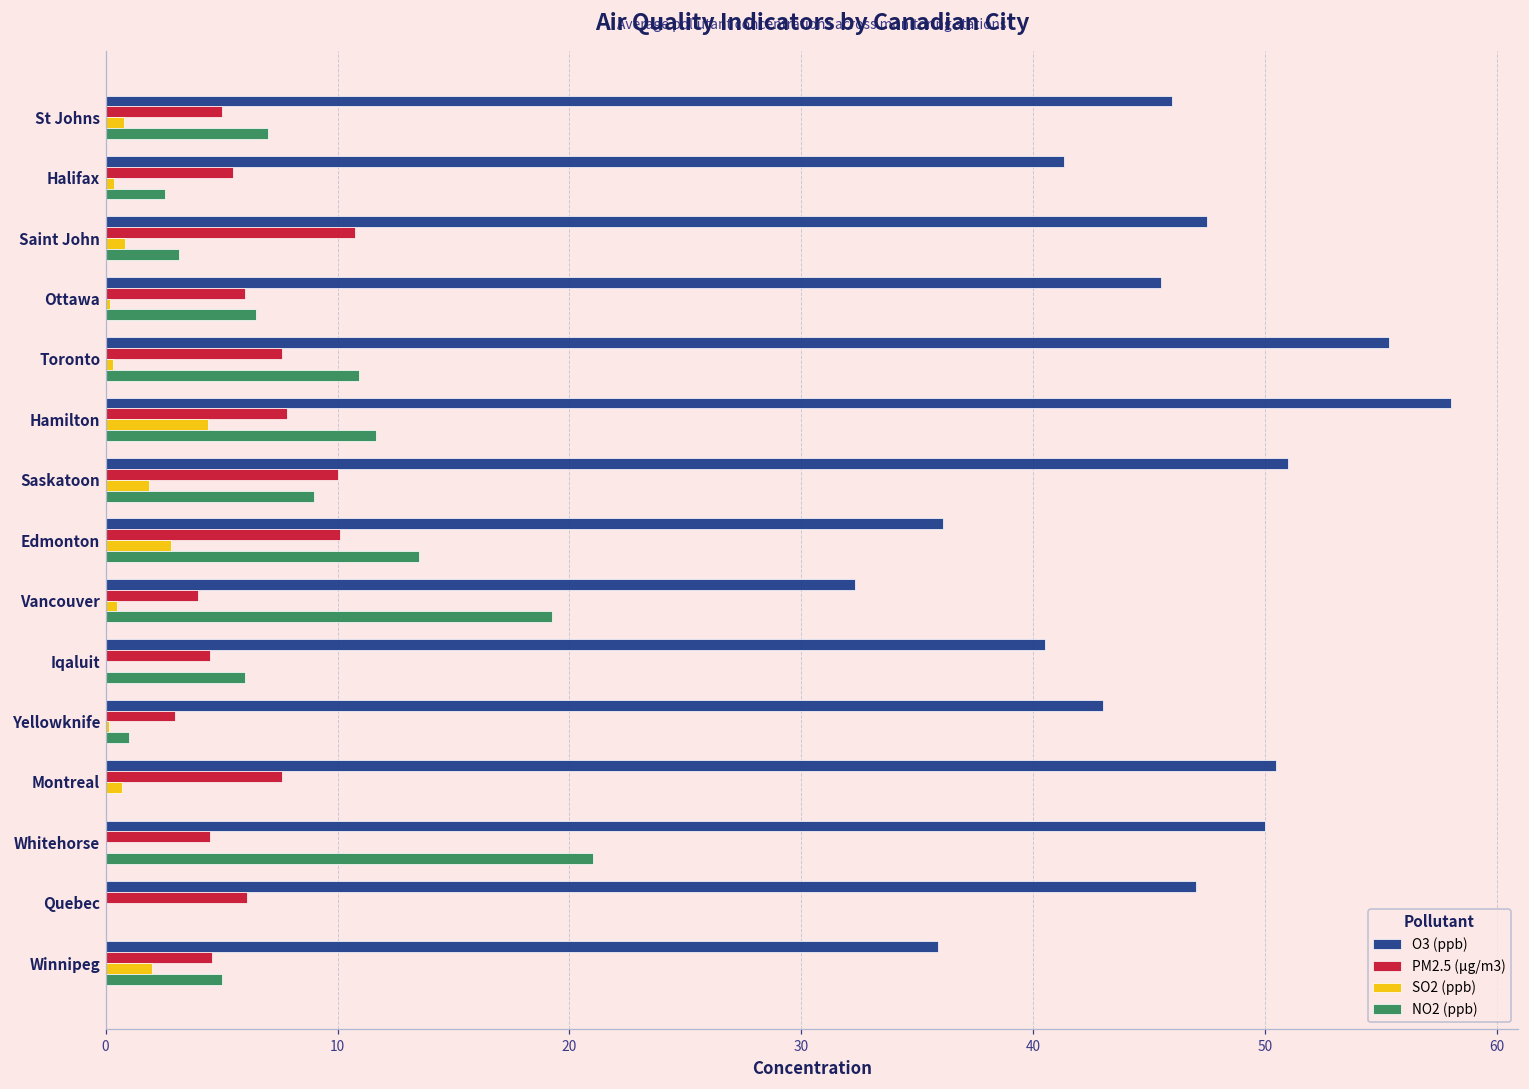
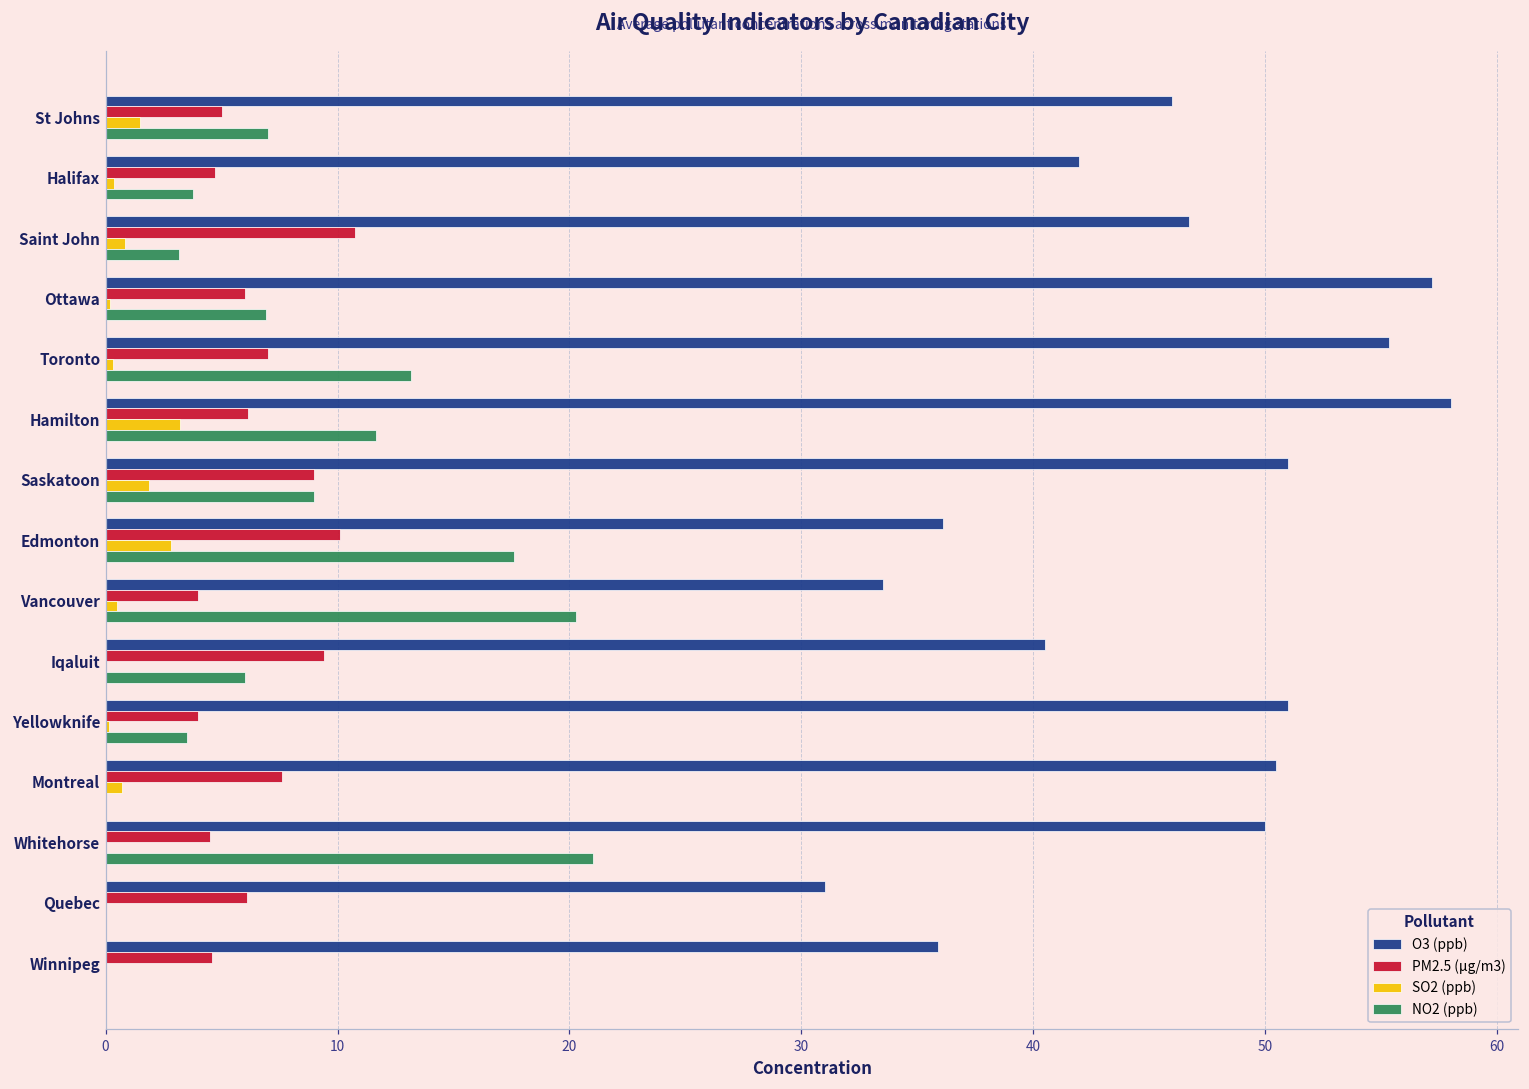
SO2 (ppb), St Johns: 0.8 -> 1.5
O3 (ppb), Halifax: 41.3 -> 42.0
PM2.5 (μg/m3), Halifax: 5.5 -> 4.7
NO2 (ppb), Halifax: 2.6 -> 3.8
O3 (ppb), Saint John: 47.5 -> 46.7
O3 (ppb), Ottawa: 45.5 -> 57.2
NO2 (ppb), Ottawa: 6.5 -> 6.9
PM2.5 (μg/m3), Toronto: 7.6 -> 7.0
NO2 (ppb), Toronto: 10.9 -> 13.2
PM2.5 (μg/m3), Hamilton: 7.8 -> 6.2
SO2 (ppb), Hamilton: 4.4 -> 3.2
PM2.5 (μg/m3), Saskatoon: 10 -> 9
NO2 (ppb), Edmonton: 13.5 -> 17.6
O3 (ppb), Vancouver: 32.3 -> 33.5
NO2 (ppb), Vancouver: 19.3 -> 20.3
PM2.5 (μg/m3), Iqaluit: 4.5 -> 9.4
O3 (ppb), Yellowknife: 43 -> 51
PM2.5 (μg/m3), Yellowknife: 3 -> 4
NO2 (ppb), Yellowknife: 1.0 -> 3.5
O3 (ppb), Quebec: 47 -> 31
SO2 (ppb), Winnipeg: 2 -> 0
NO2 (ppb), Winnipeg: 5 -> 0
